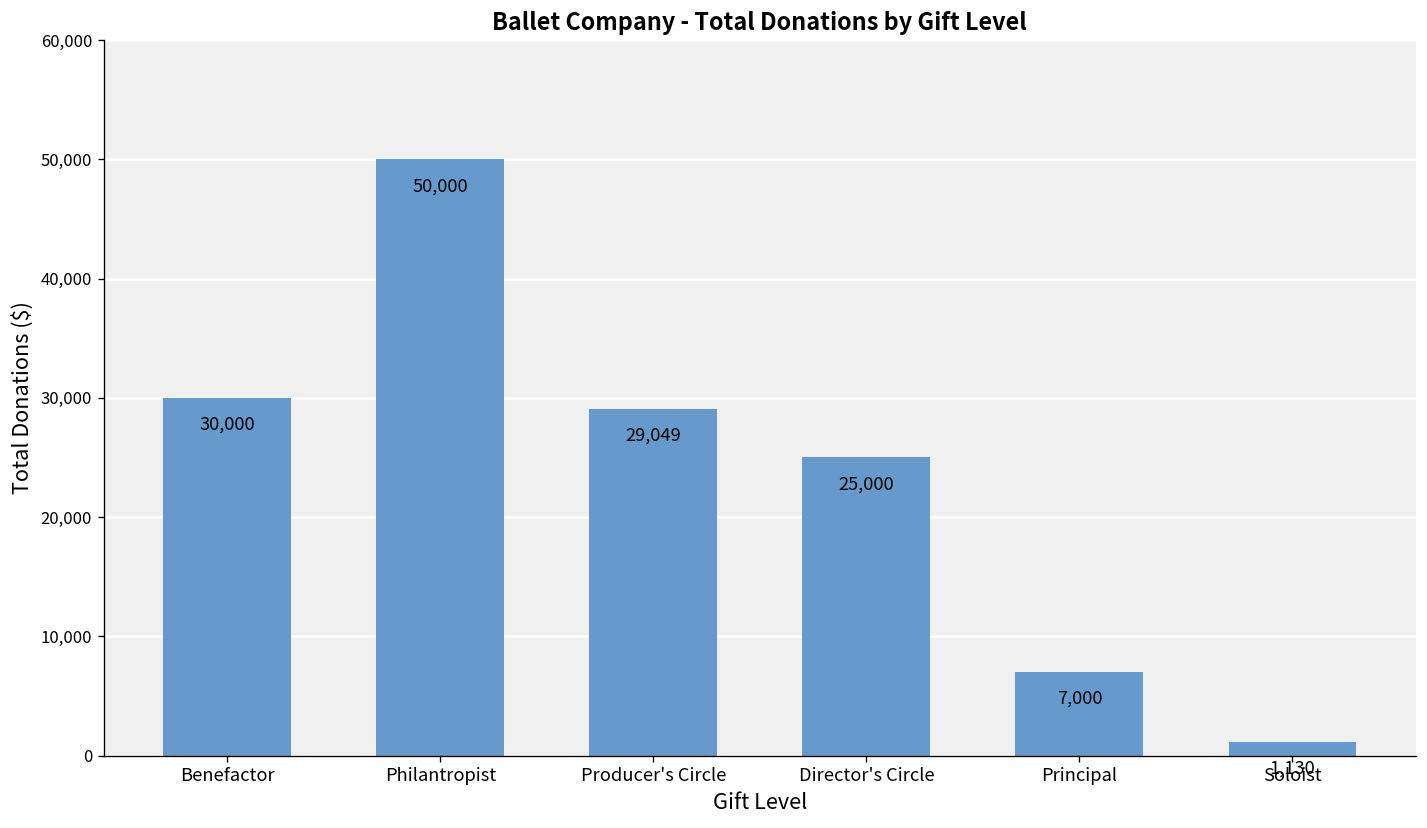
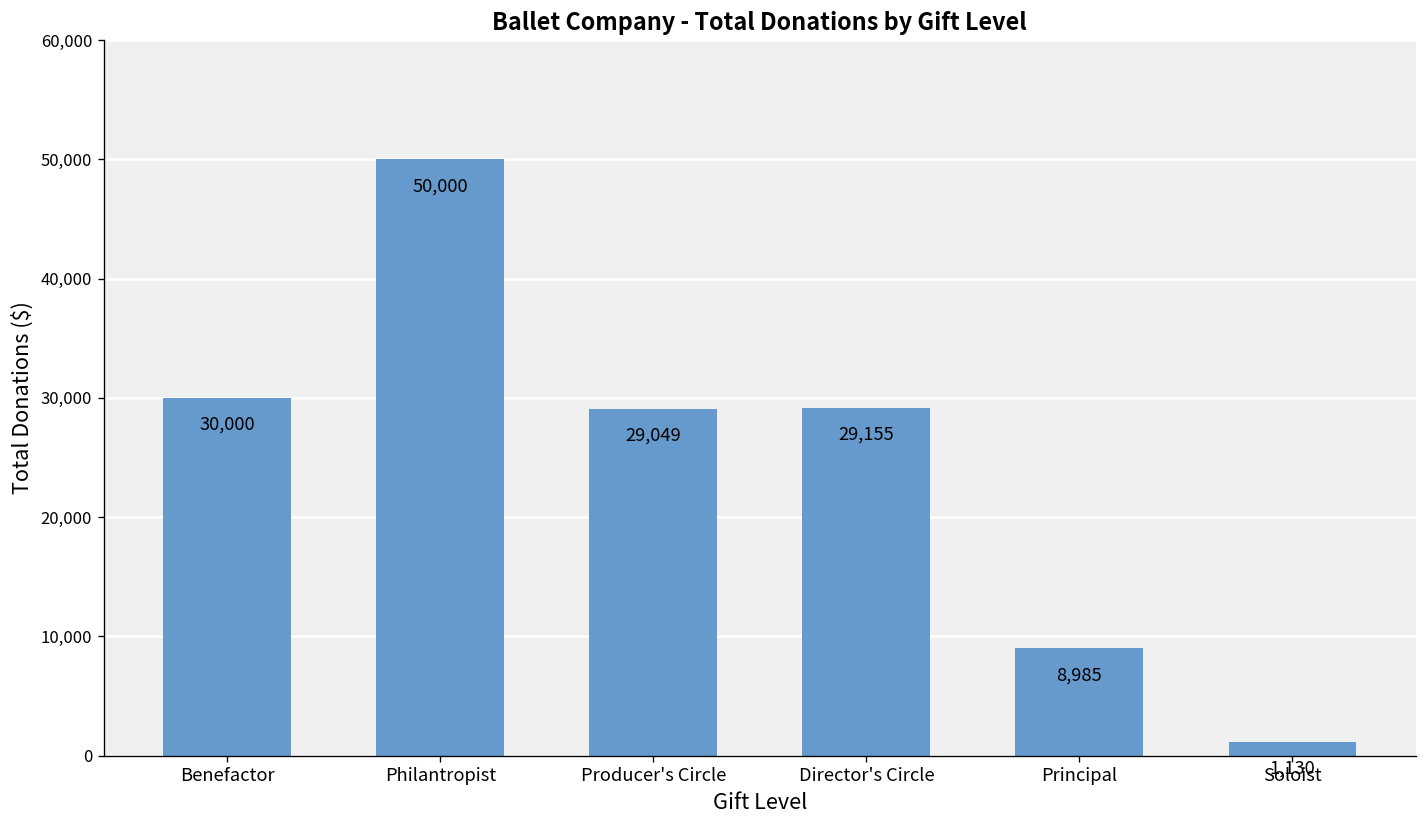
Director's Circle: 25,000 -> 29,155
Principal: 7,000 -> 8,985
